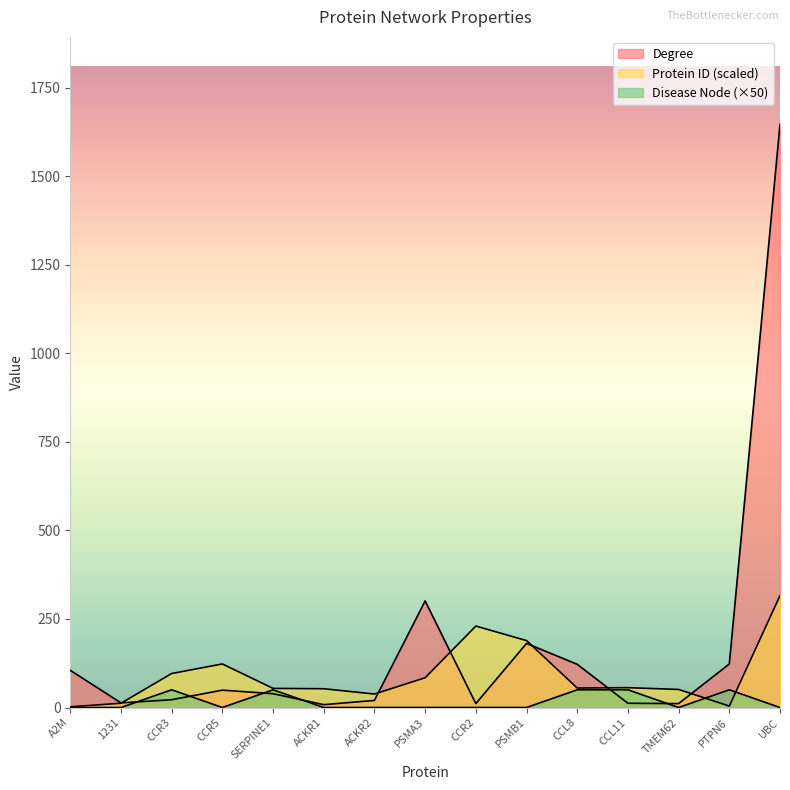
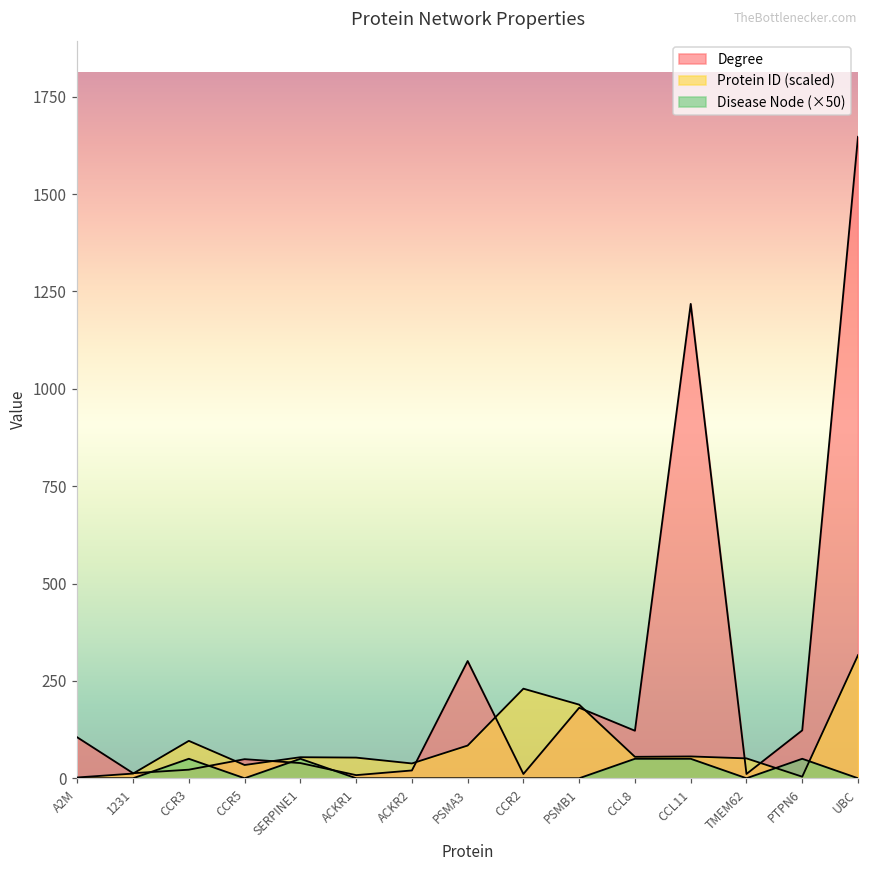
Protein ID (scaled), CCR5: 120 -> 30
Degree, CCL11: 10 -> 1220
